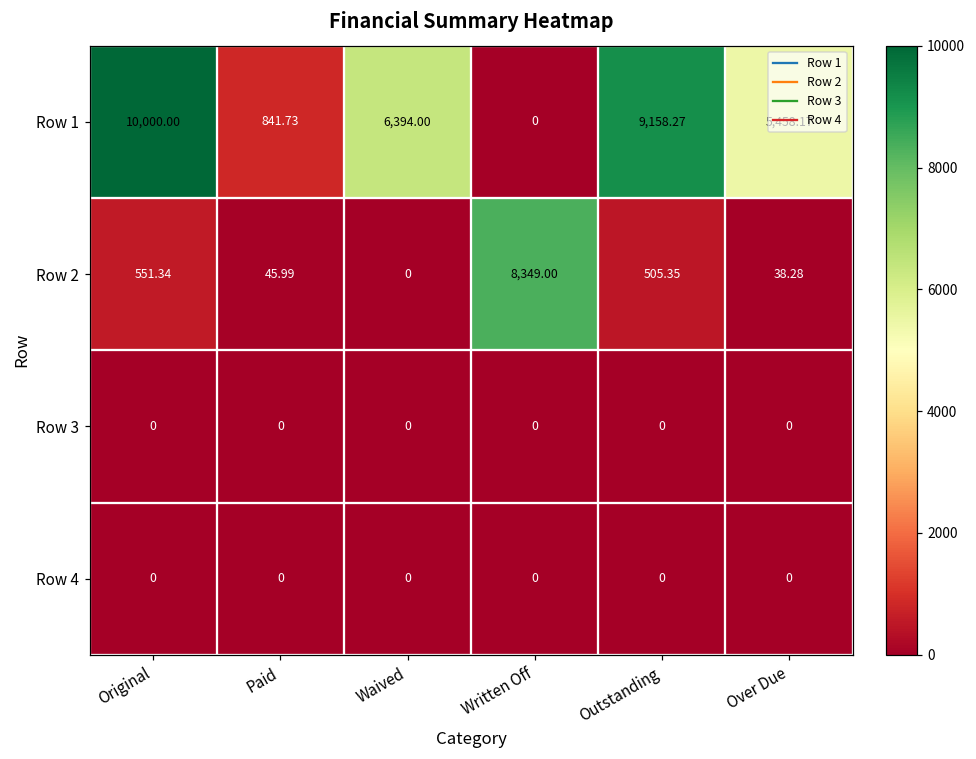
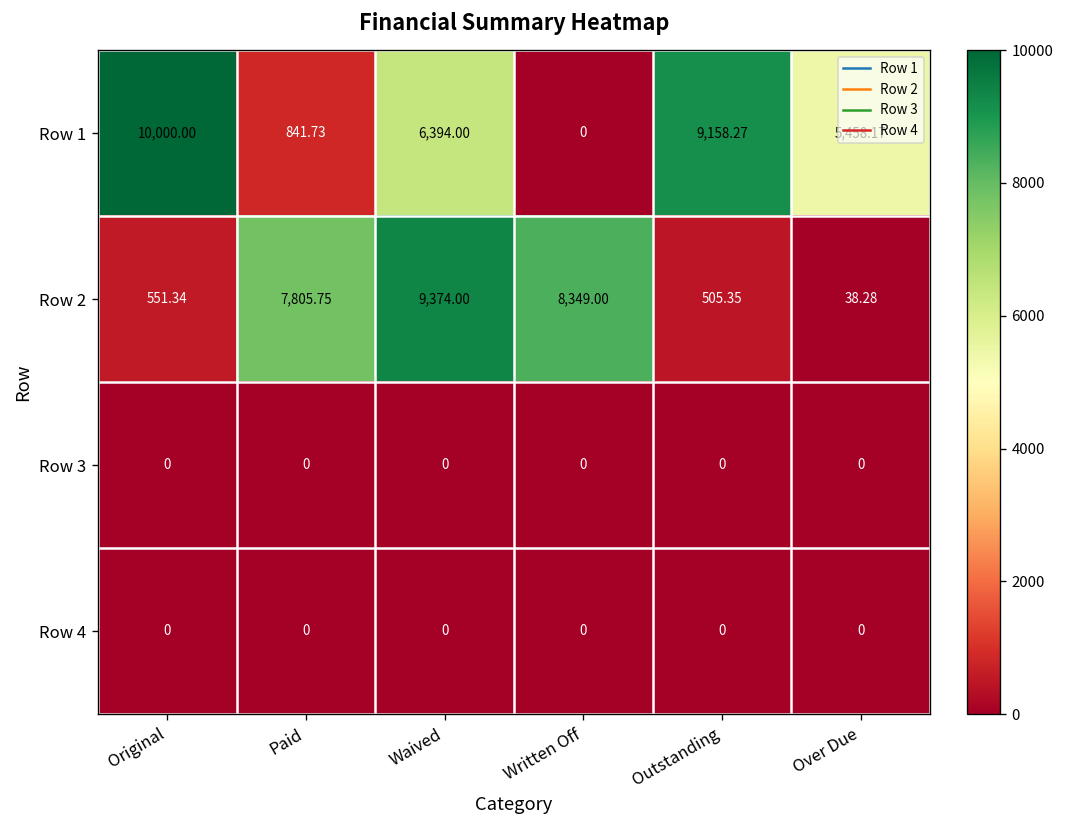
Row 2, Paid: 45.99 -> 7,805.75
Row 2, Waived: 0 -> 9,374.00
